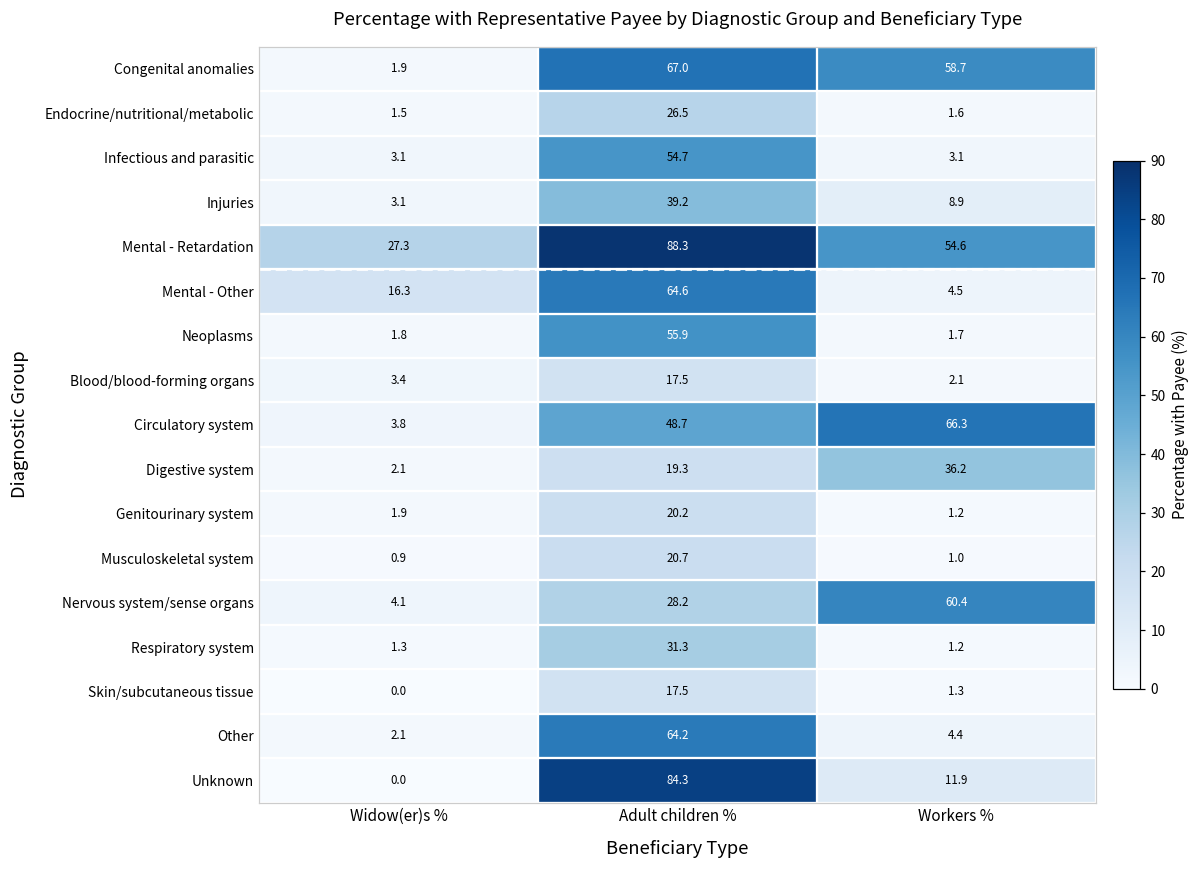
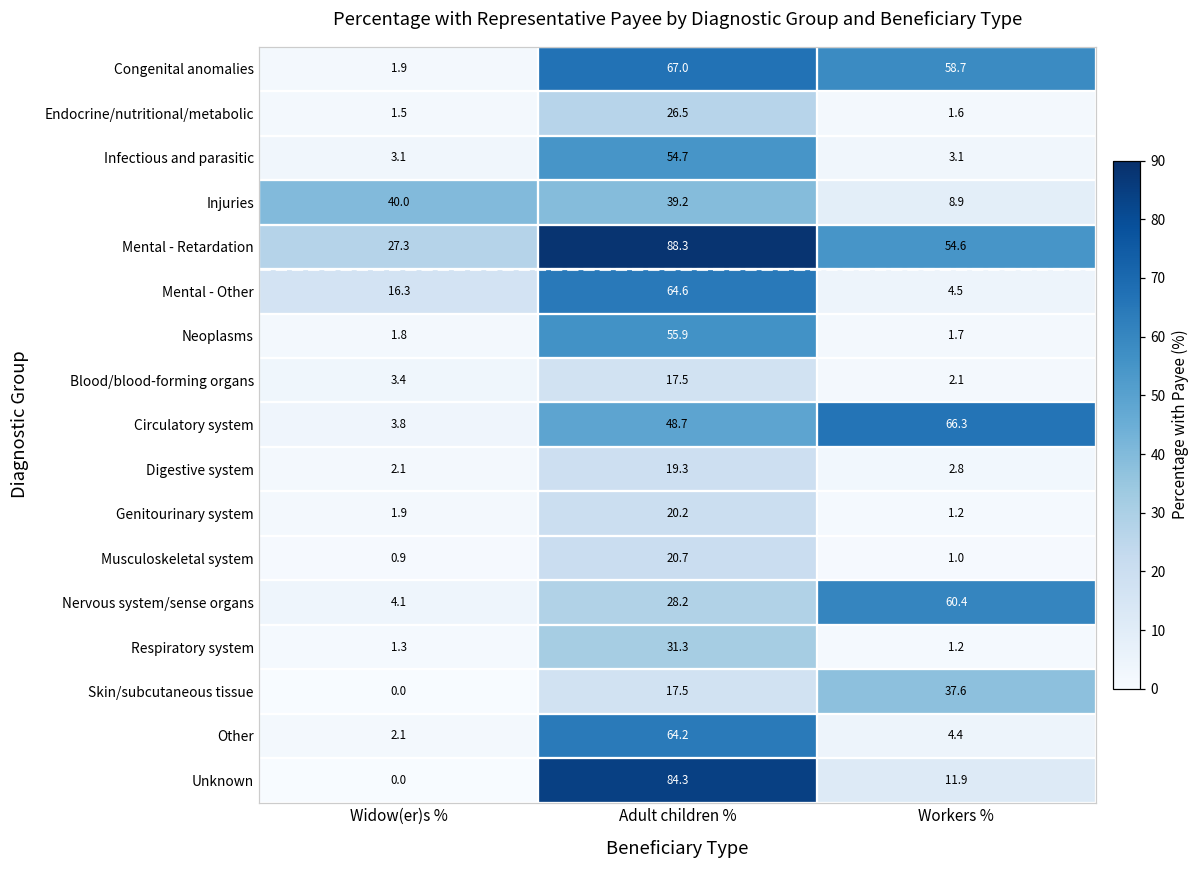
Injuries, Widow(er)s %: 3.1 -> 40.0
Digestive system, Workers %: 36.2 -> 2.8
Skin/subcutaneous tissue, Workers %: 1.3 -> 37.6
